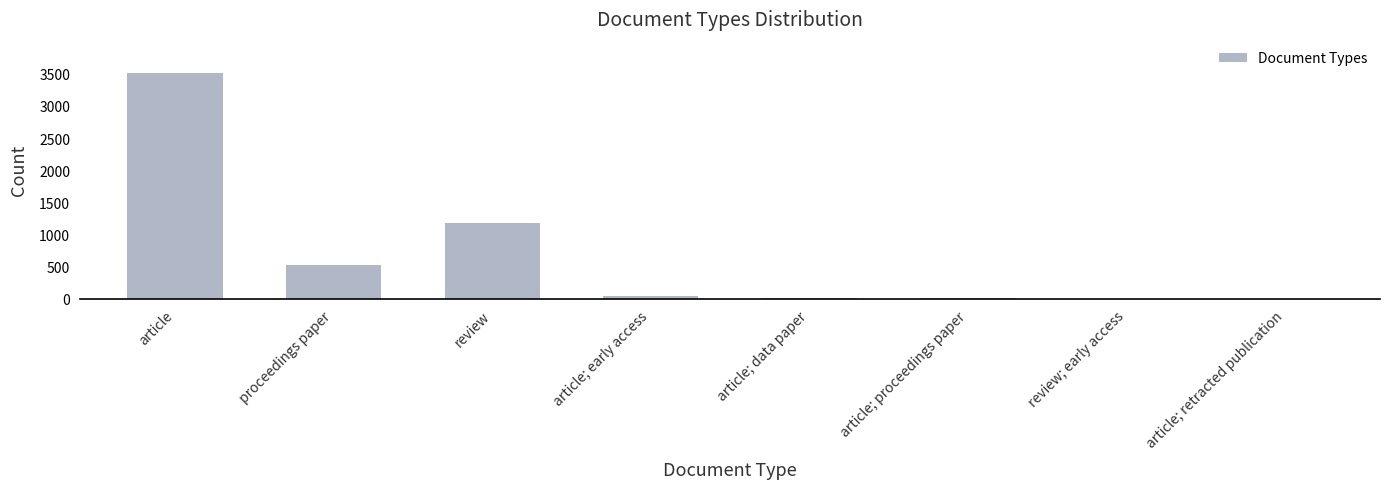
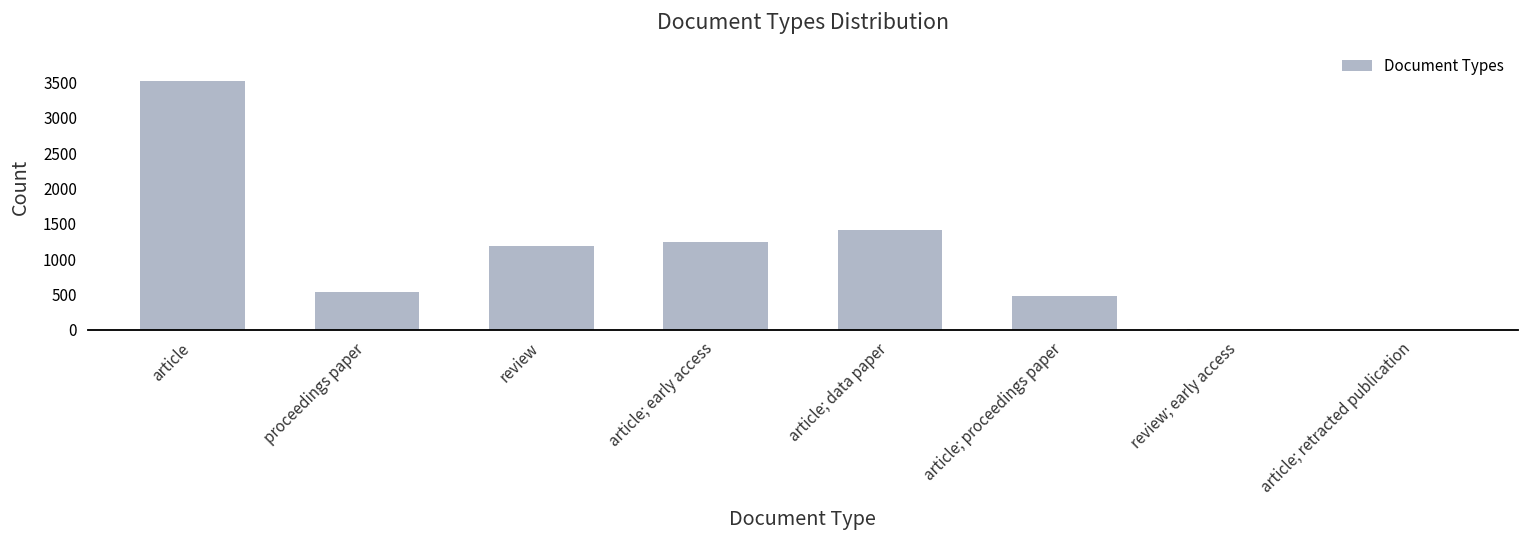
article; early access: 0 -> 1200
article; data paper: 0 -> 1400
article; proceedings paper: 0 -> 500
